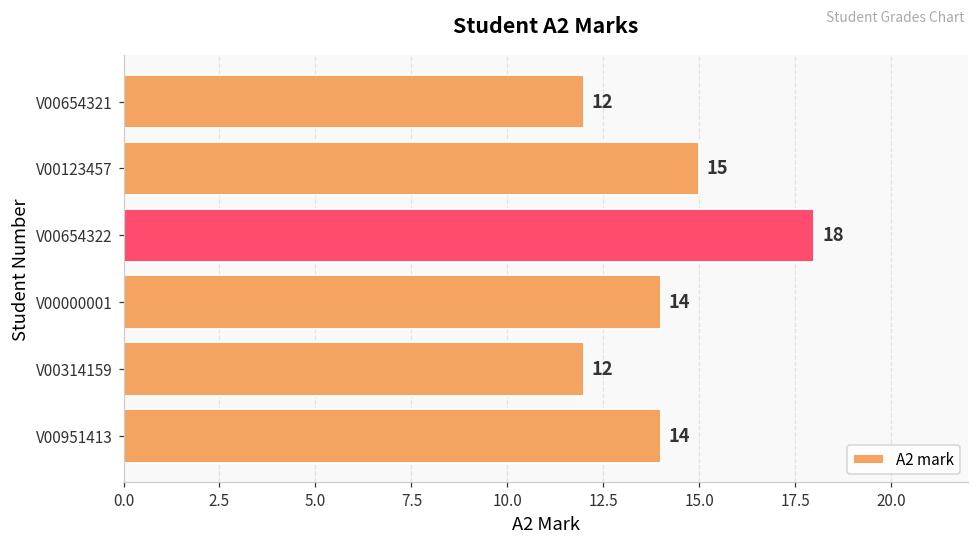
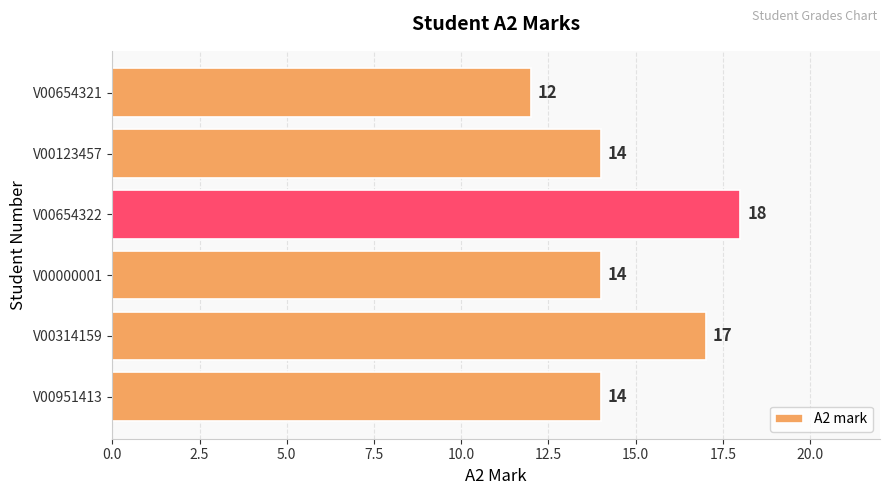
V00123457: 15 -> 14
V00314159: 12 -> 17
